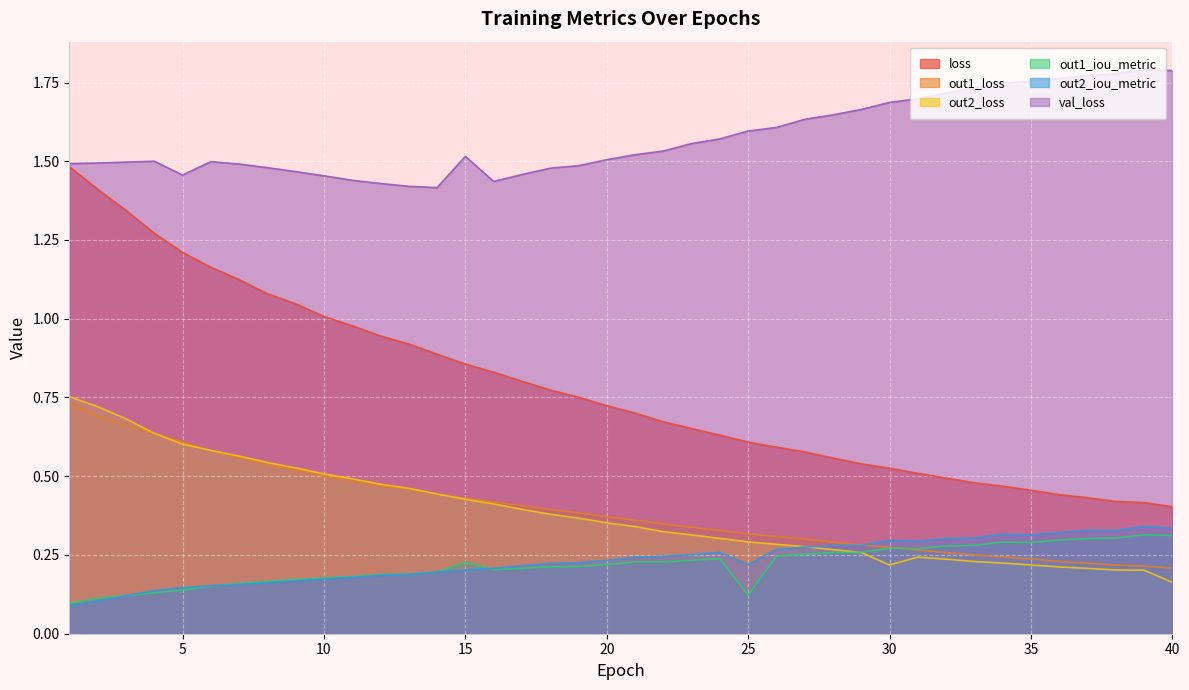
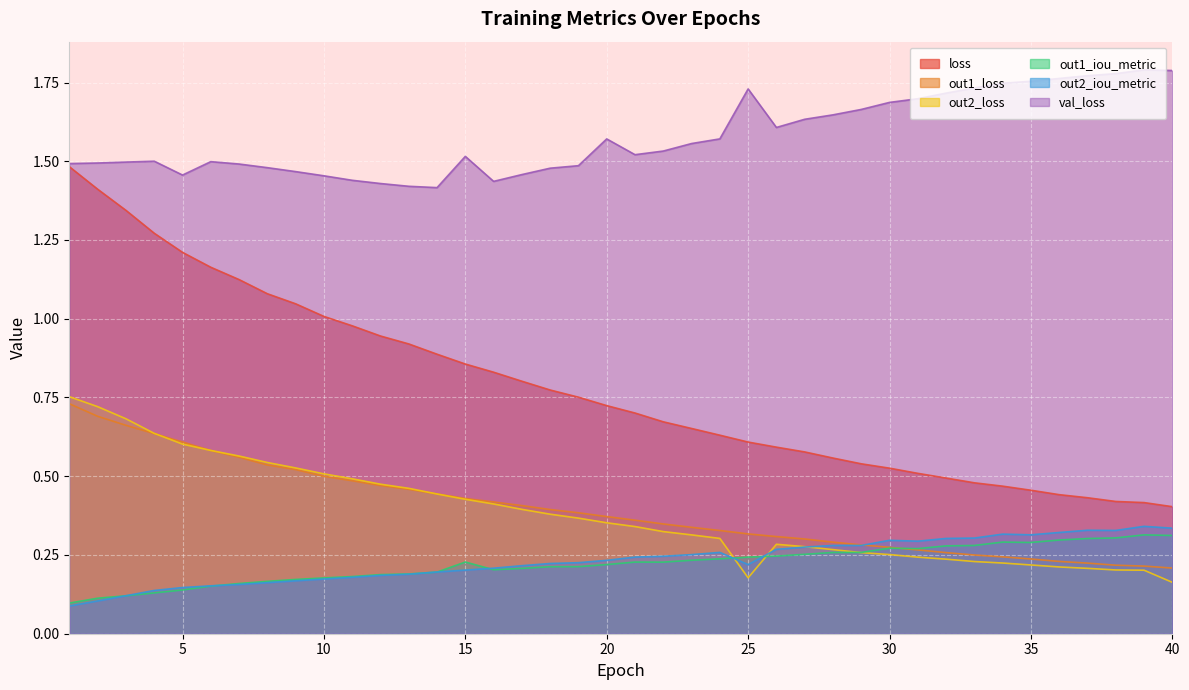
val_loss, 20: 1.50 -> 1.57
out2_loss, 25: 0.29 -> 0.18
out1_iou_metric, 25: 0.12 -> 0.24
val_loss, 25: 1.60 -> 1.73
out2_loss, 30: 0.22 -> 0.25
